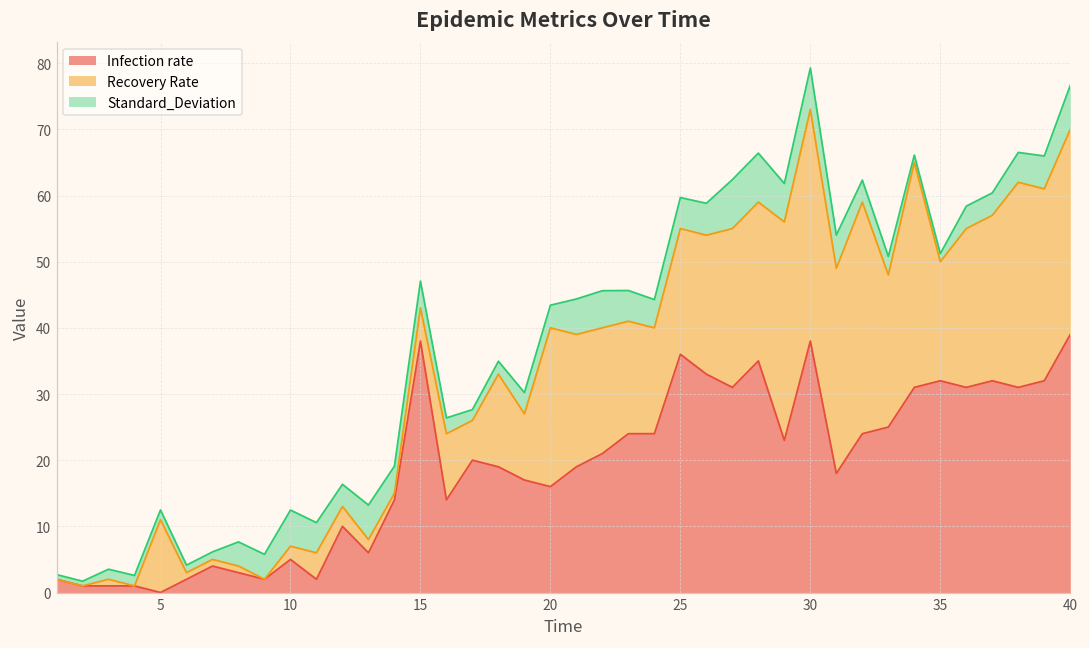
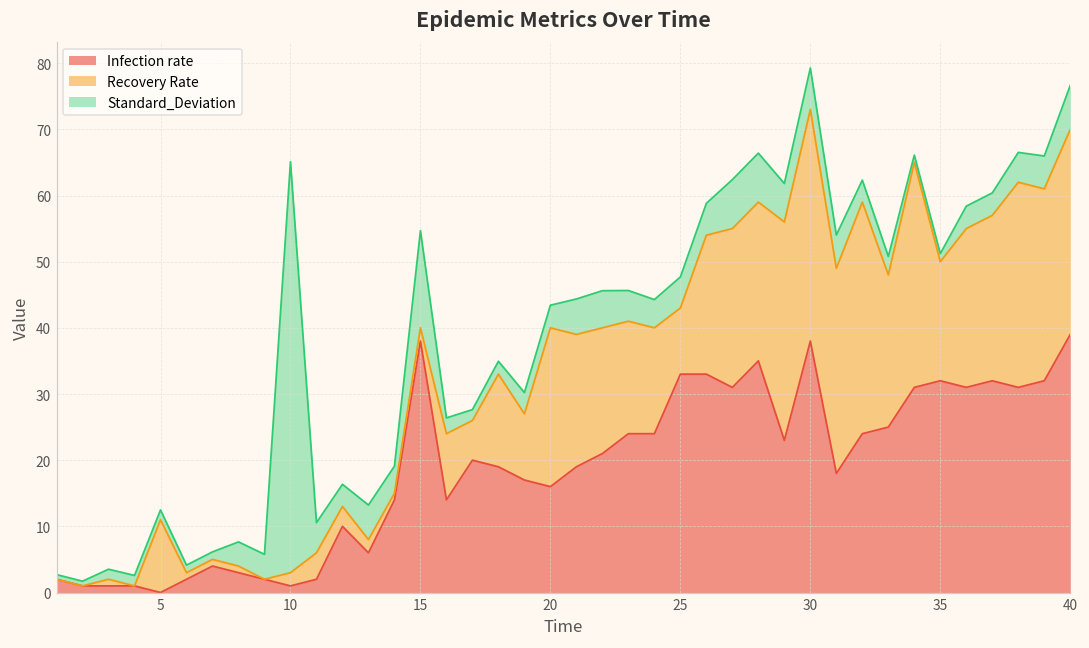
Infection rate, 10: 5 -> 1
Standard_Deviation, 10: 5 -> 62
Recovery Rate, 15: 5 -> 2
Standard_Deviation, 15: 4 -> 15
Infection rate, 25: 36 -> 33
Recovery Rate, 25: 19 -> 10
